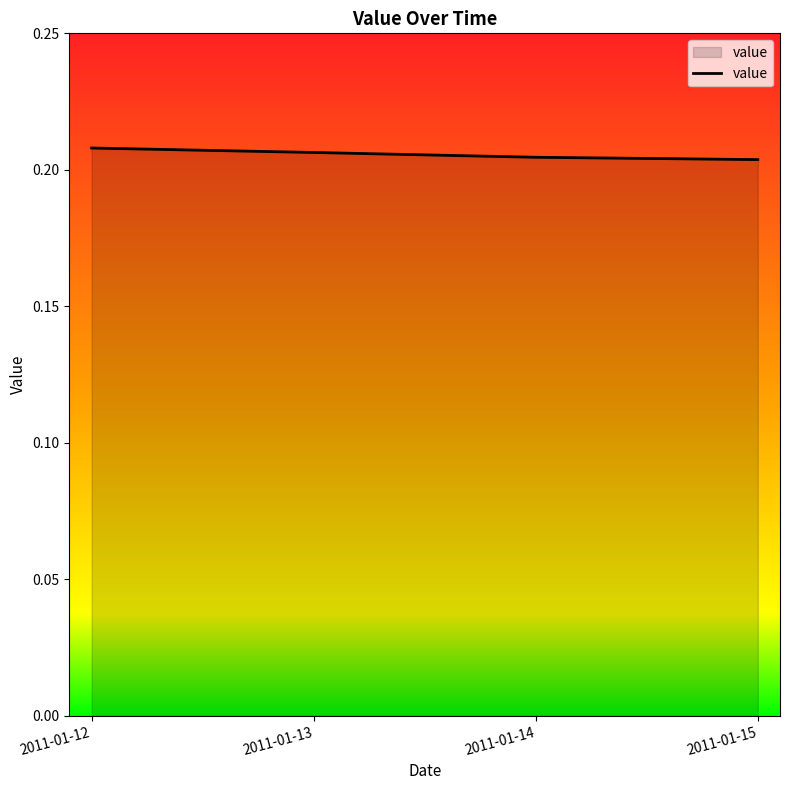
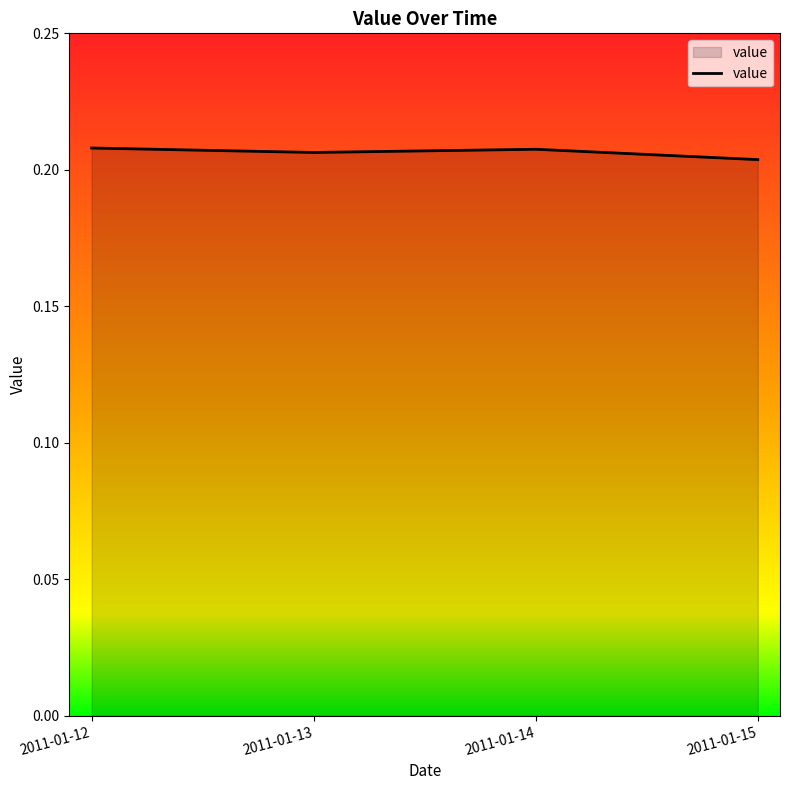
2011-01-14: 0.205 -> 0.208
